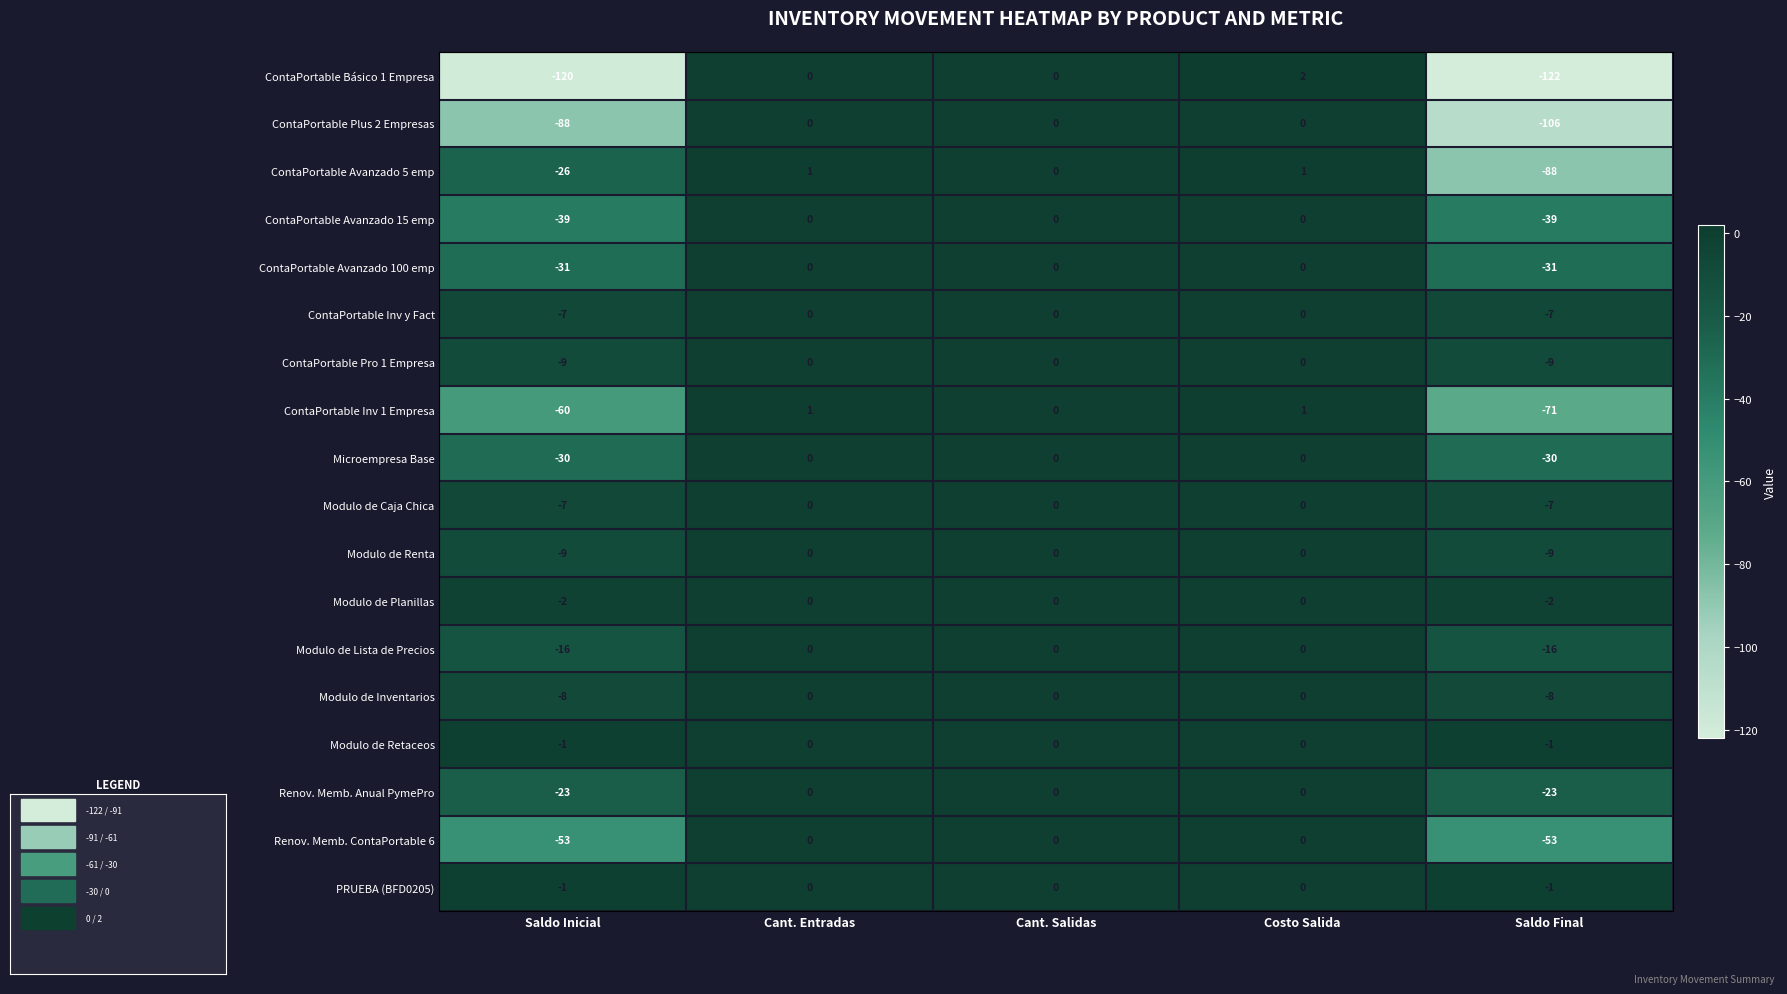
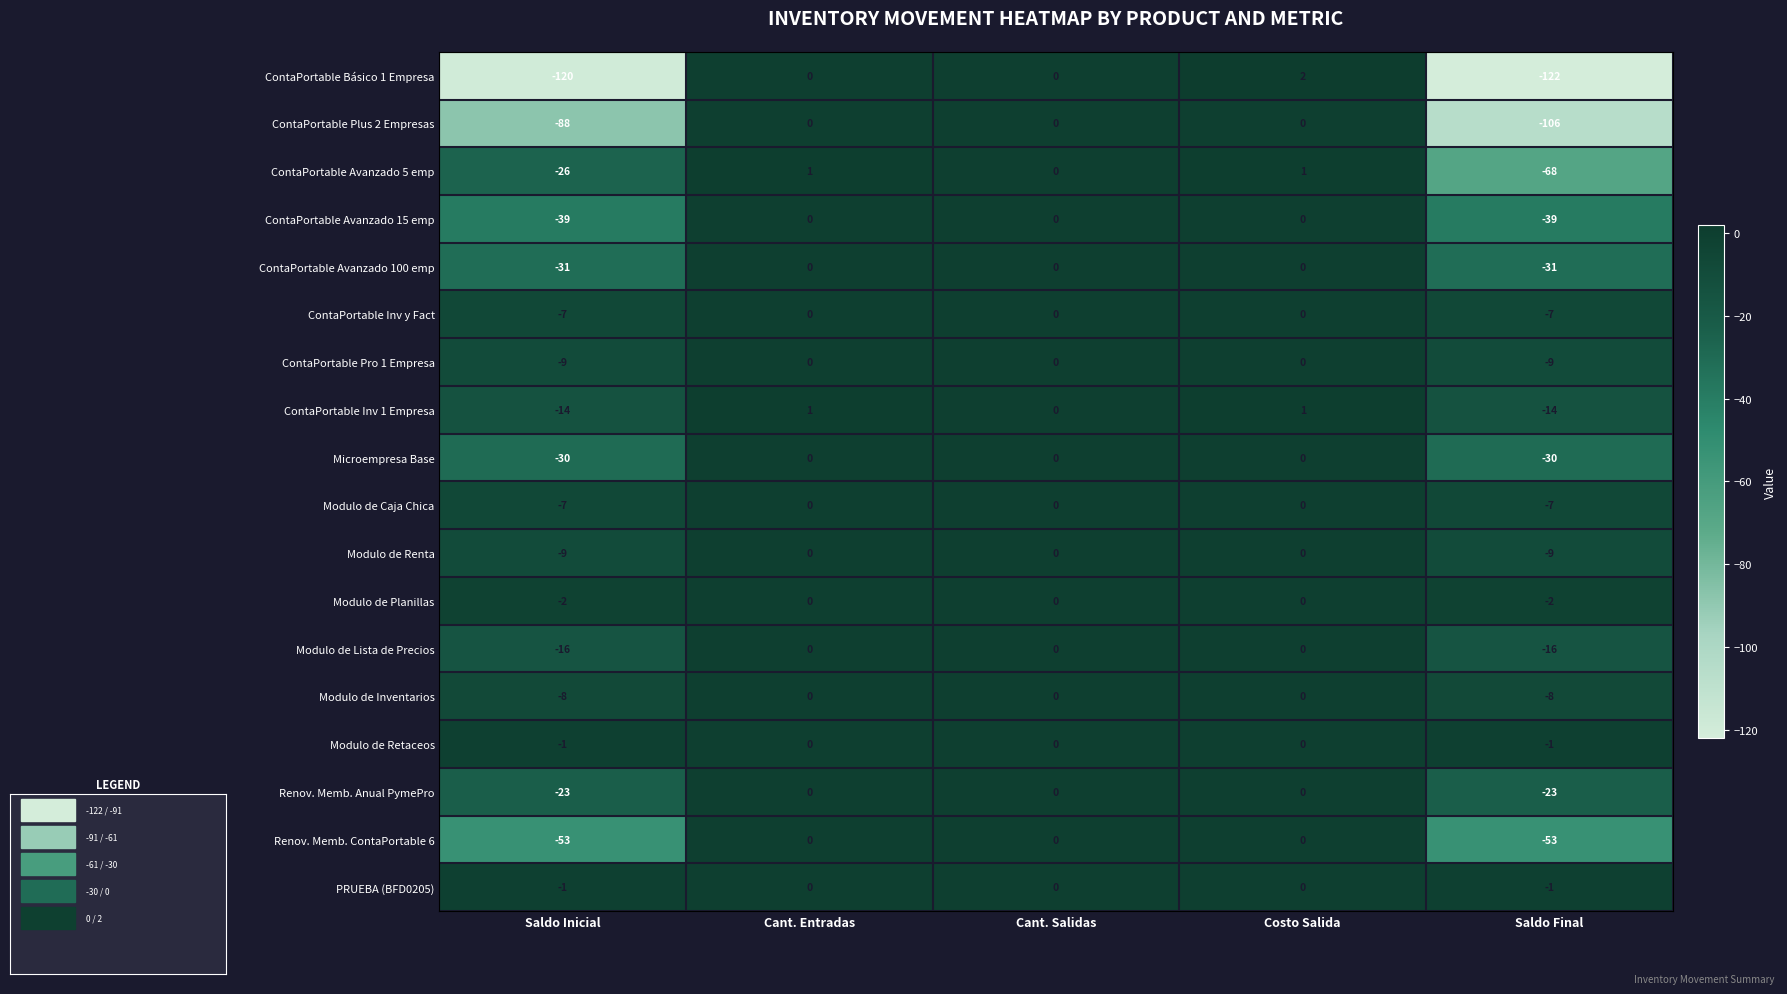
ContaPortable Avanzado 5 emp, Saldo Final: -88 -> -68
ContaPortable Inv 1 Empresa, Saldo Inicial: -60 -> -14
ContaPortable Inv 1 Empresa, Saldo Final: -71 -> -14
